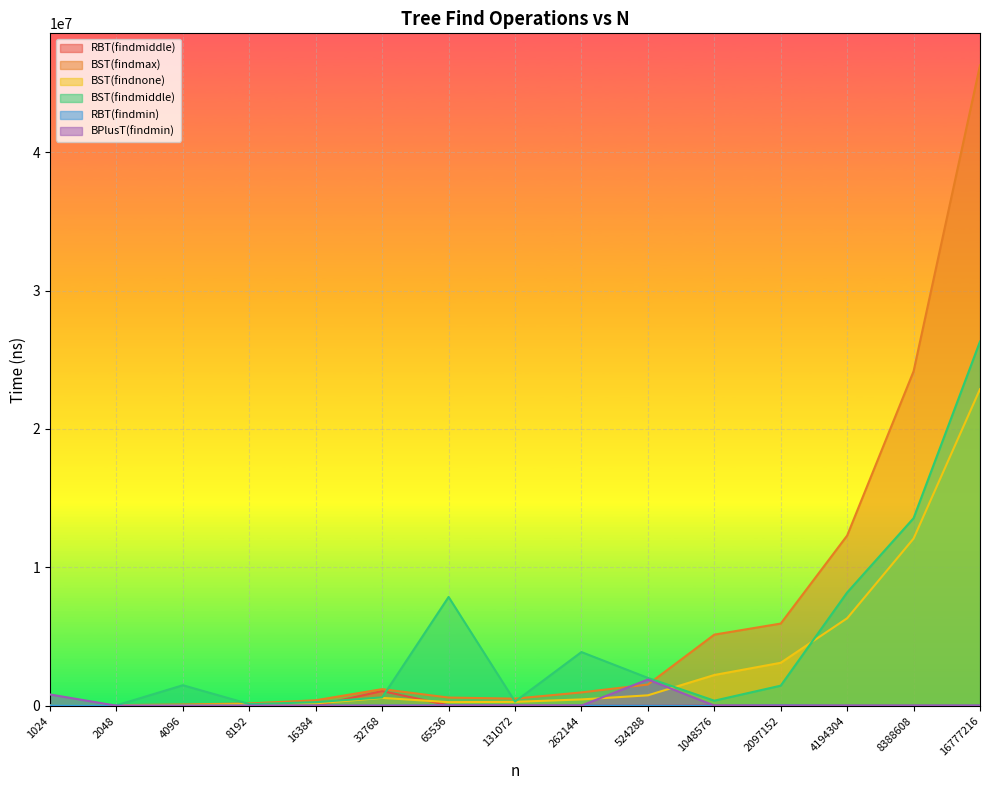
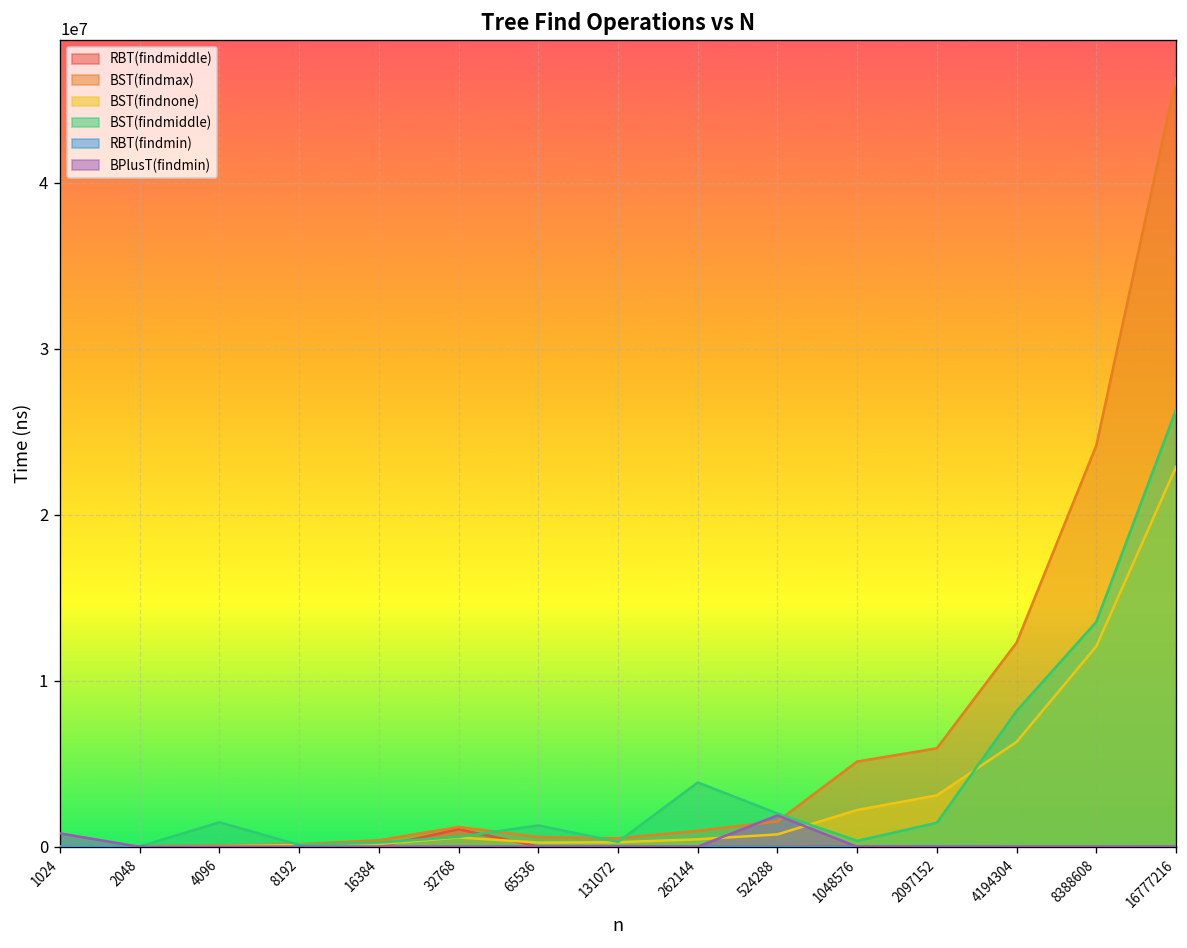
BST(findmiddle), 65536: 7900000 -> 1300000
